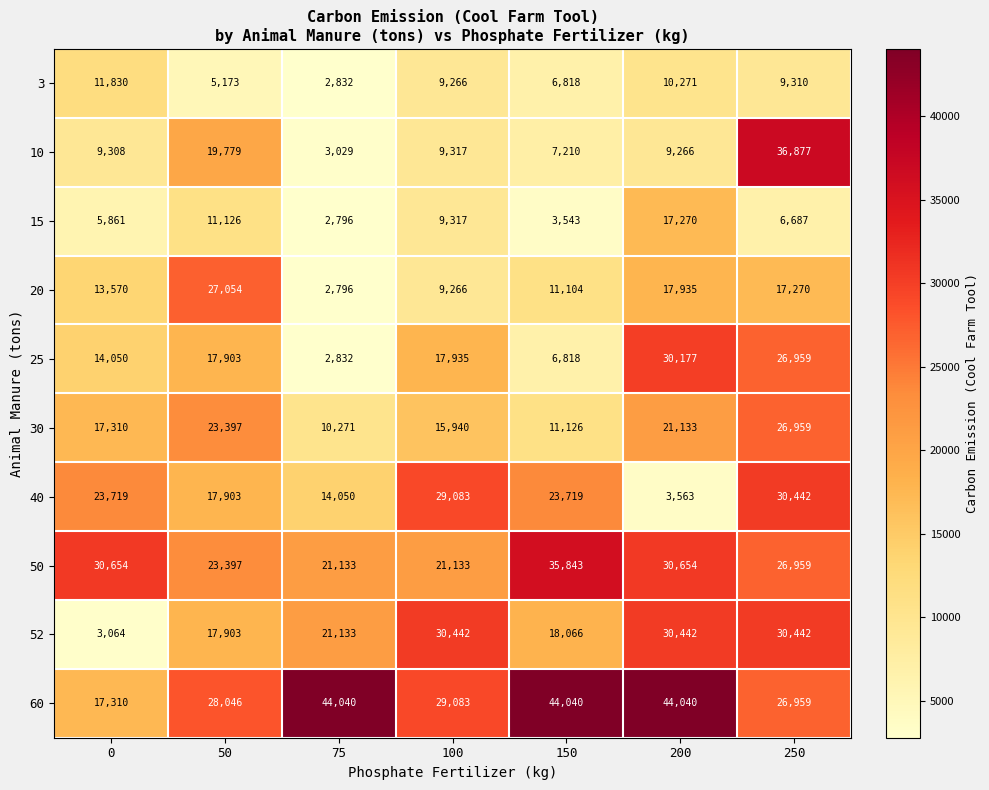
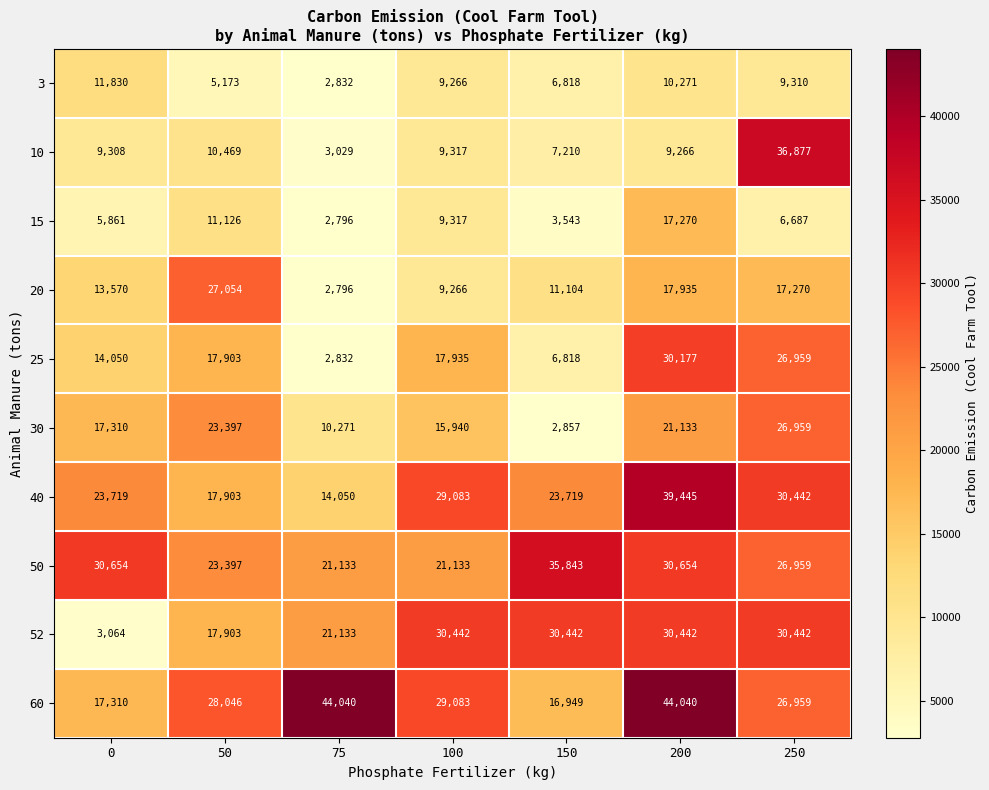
10, 50: 19,779 -> 10,469
30, 150: 11,126 -> 2,857
40, 200: 3,563 -> 39,445
52, 150: 18,066 -> 30,442
60, 150: 44,040 -> 16,949
